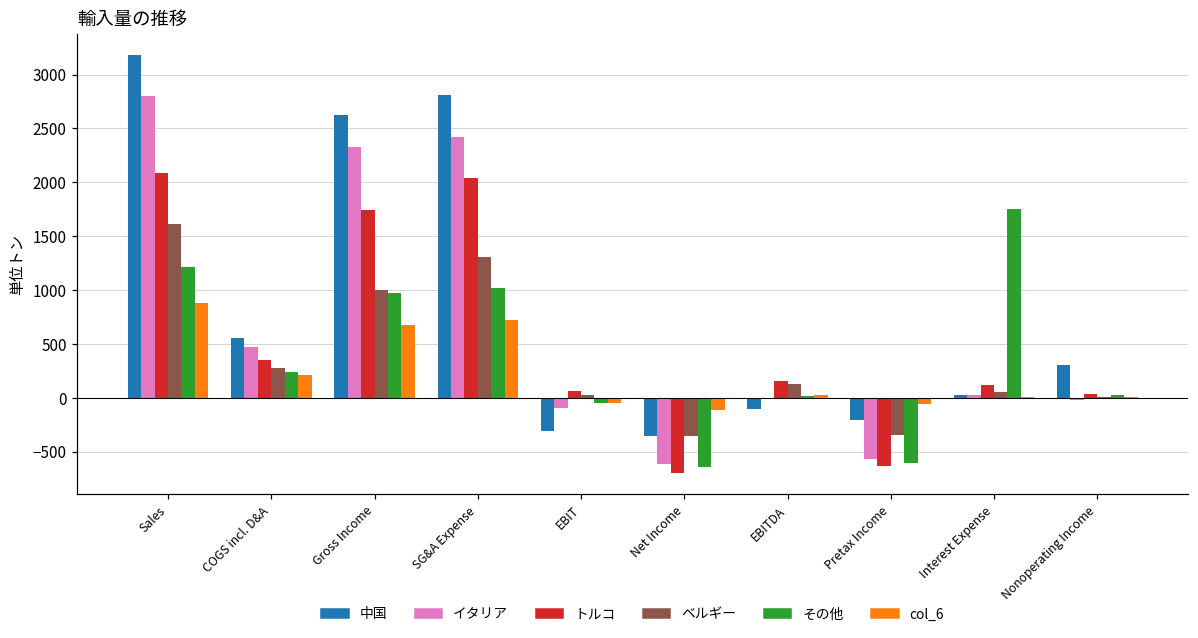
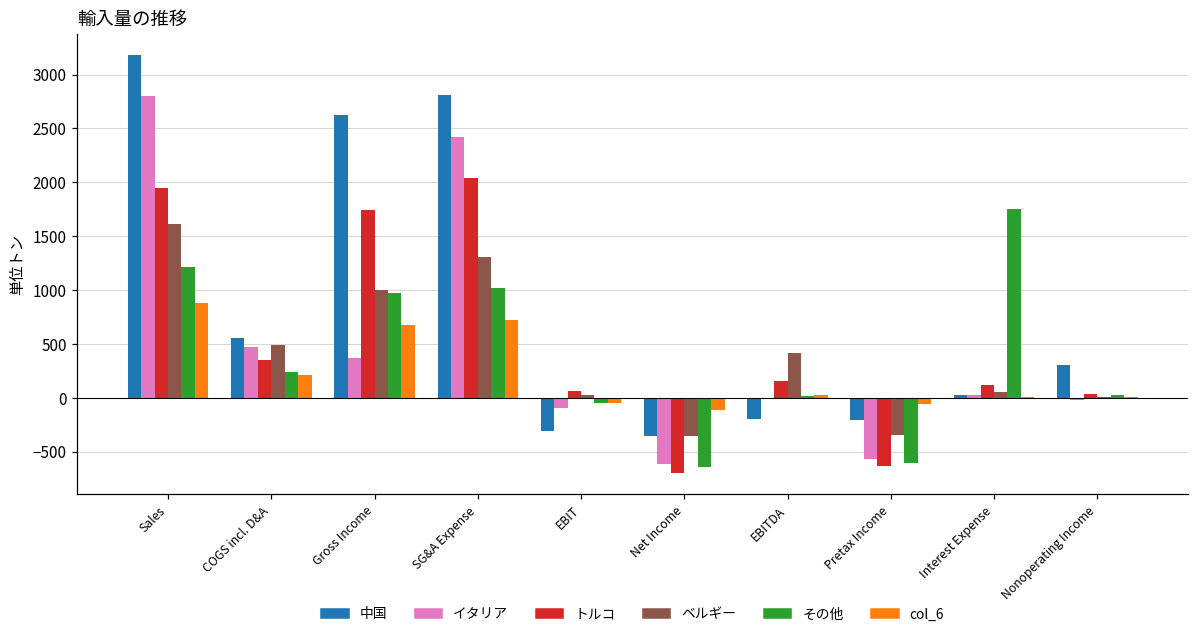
トルコ, Sales: 2100 -> 1900
ベルギー, COGS incl. D&A: 300 -> 500
イタリア, Gross Income: 2300 -> 400
中国, EBITDA: -100 -> -200
ベルギー, EBITDA: 100 -> 400
